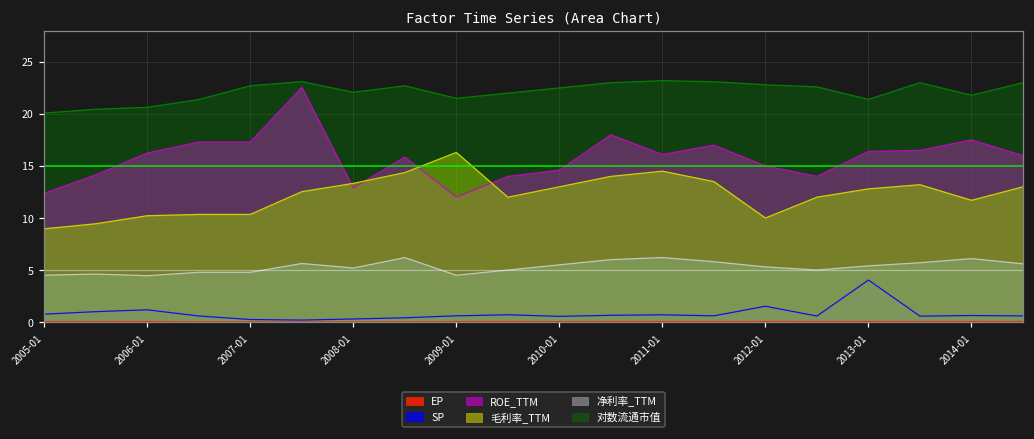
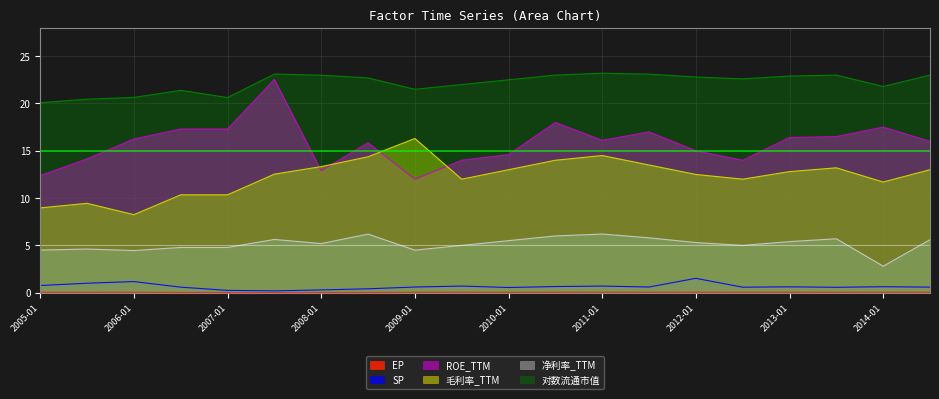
毛利率_TTM, 2006-01: 10 -> 8
对数流通市值, 2007-01: 23 -> 21
对数流通市值, 2008-01: 22 -> 23
毛利率_TTM, 2012-01: 10 -> 13
SP, 2013-01: 4 -> 1
对数流通市值, 2013-01: 21 -> 23
净利率_TTM, 2014-01: 6 -> 3
